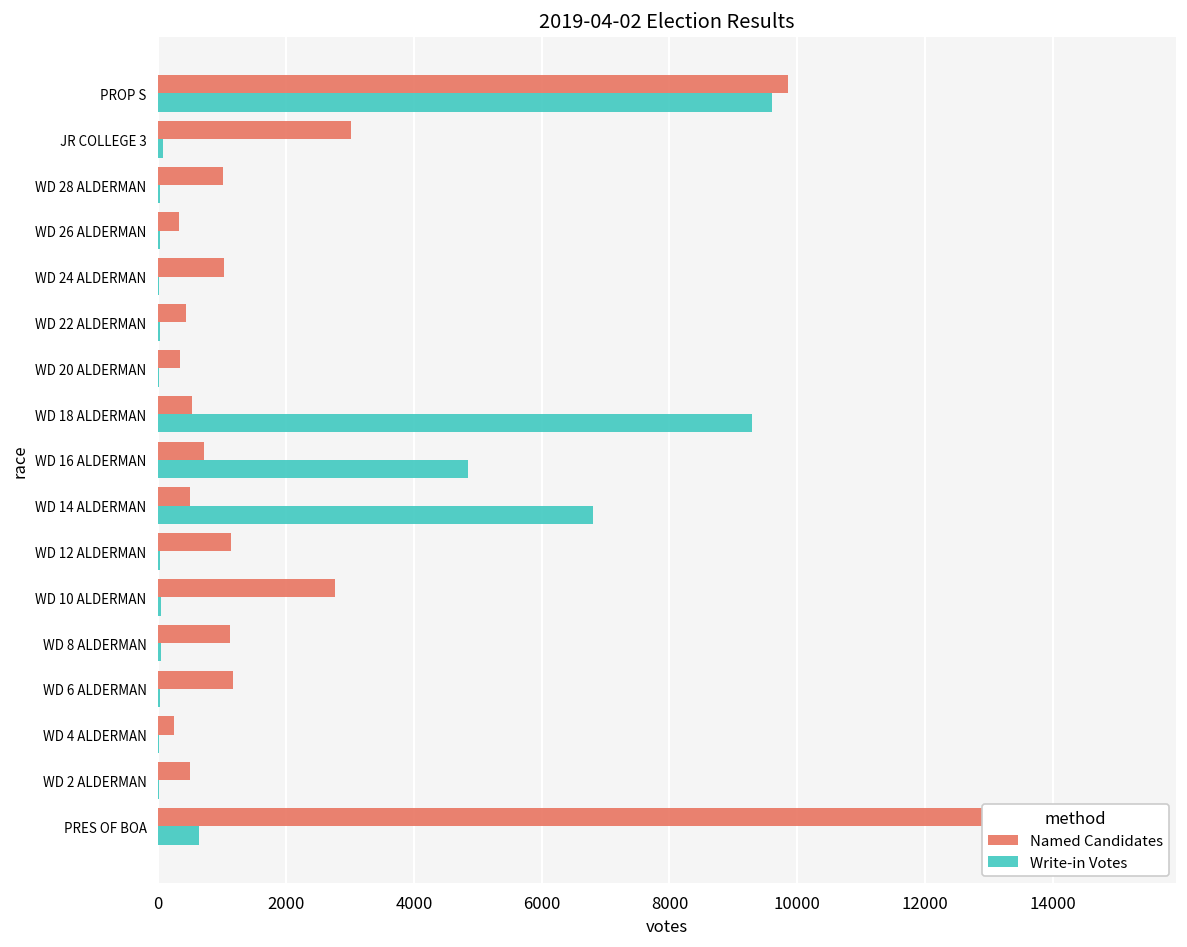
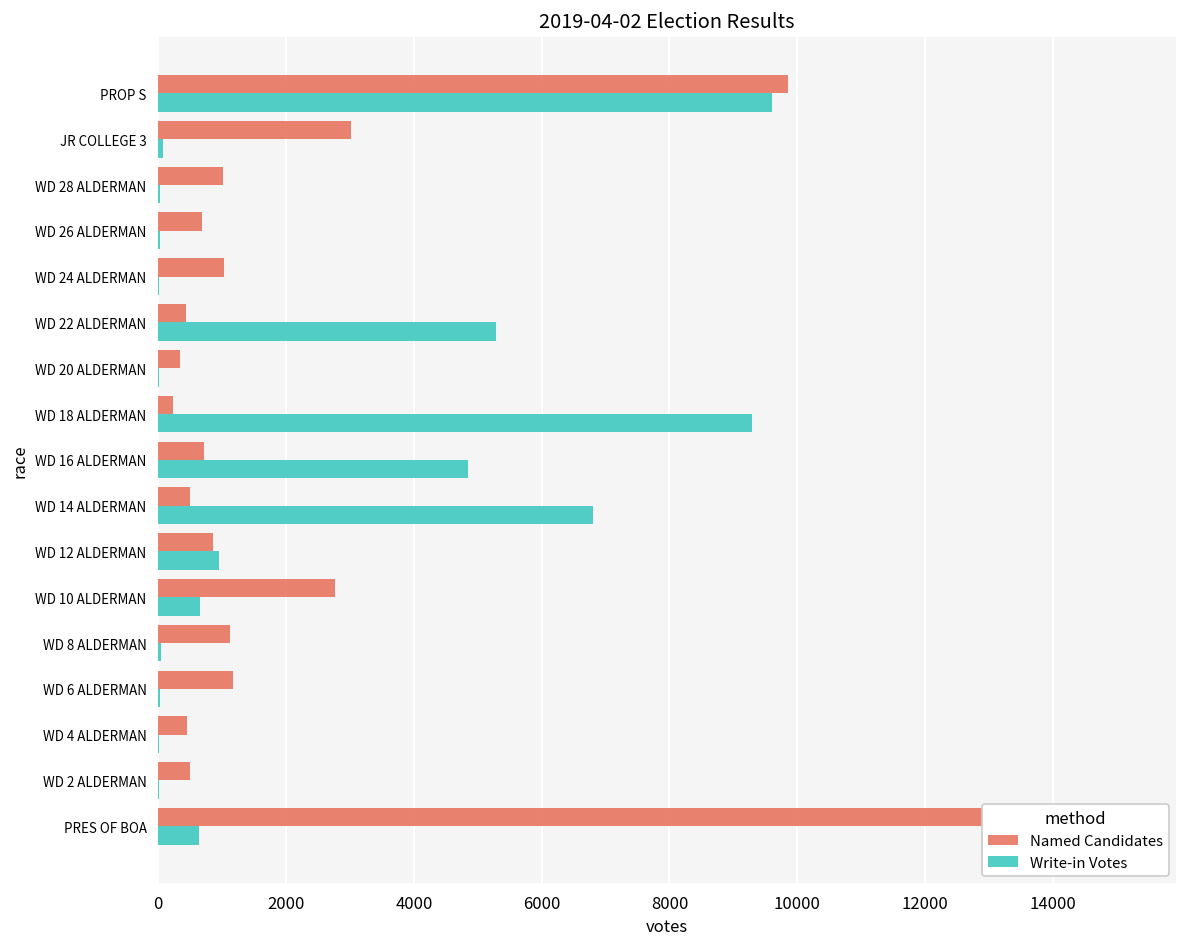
Named Candidates, WD 26 ALDERMAN: 300 -> 700
Write-in Votes, WD 22 ALDERMAN: 0 -> 5300
Named Candidates, WD 18 ALDERMAN: 500 -> 200
Named Candidates, WD 12 ALDERMAN: 1100 -> 900
Write-in Votes, WD 12 ALDERMAN: 0 -> 900
Write-in Votes, WD 10 ALDERMAN: 0 -> 700
Named Candidates, WD 4 ALDERMAN: 200 -> 500
